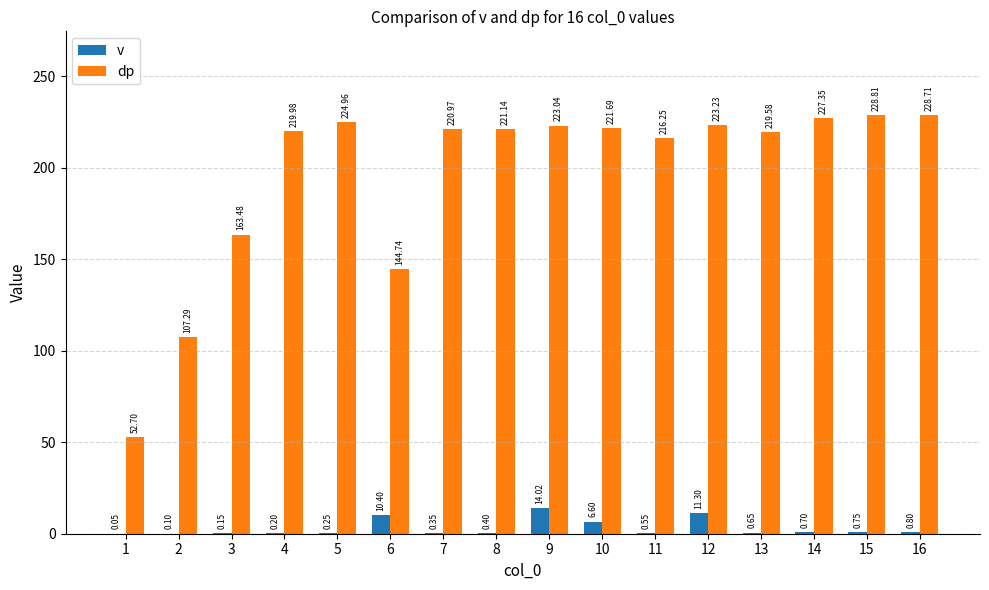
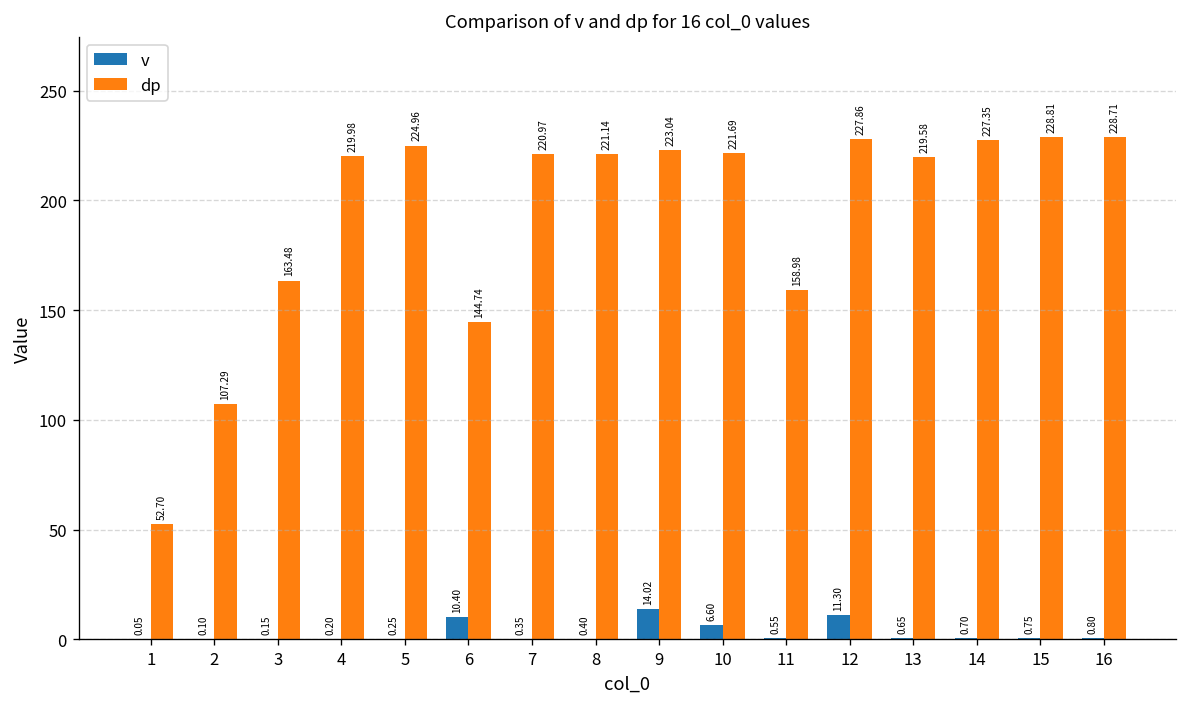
dp, 11: 216.25 -> 158.98
dp, 12: 223.23 -> 227.86
